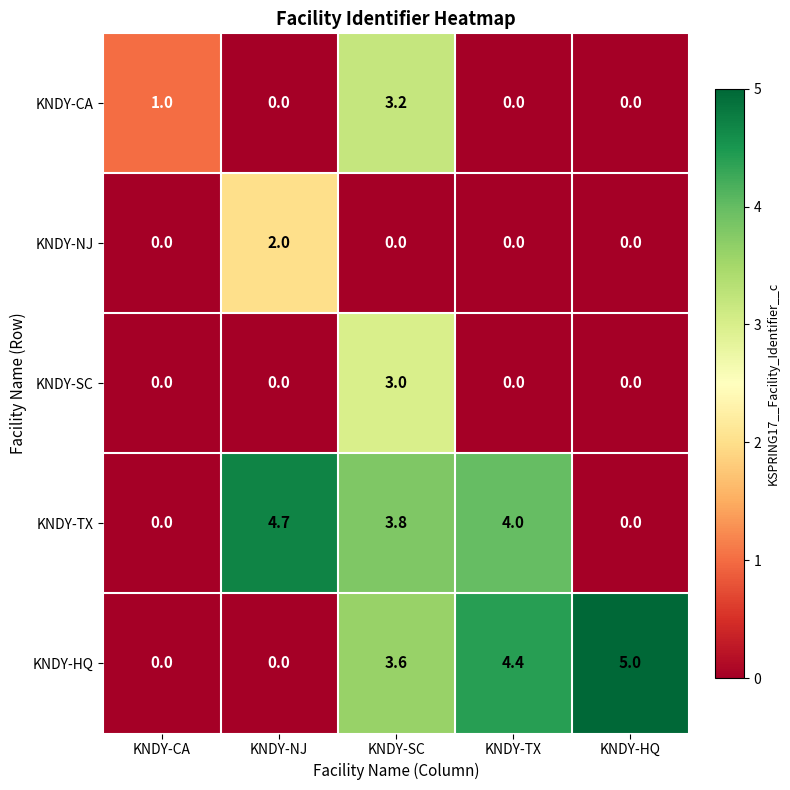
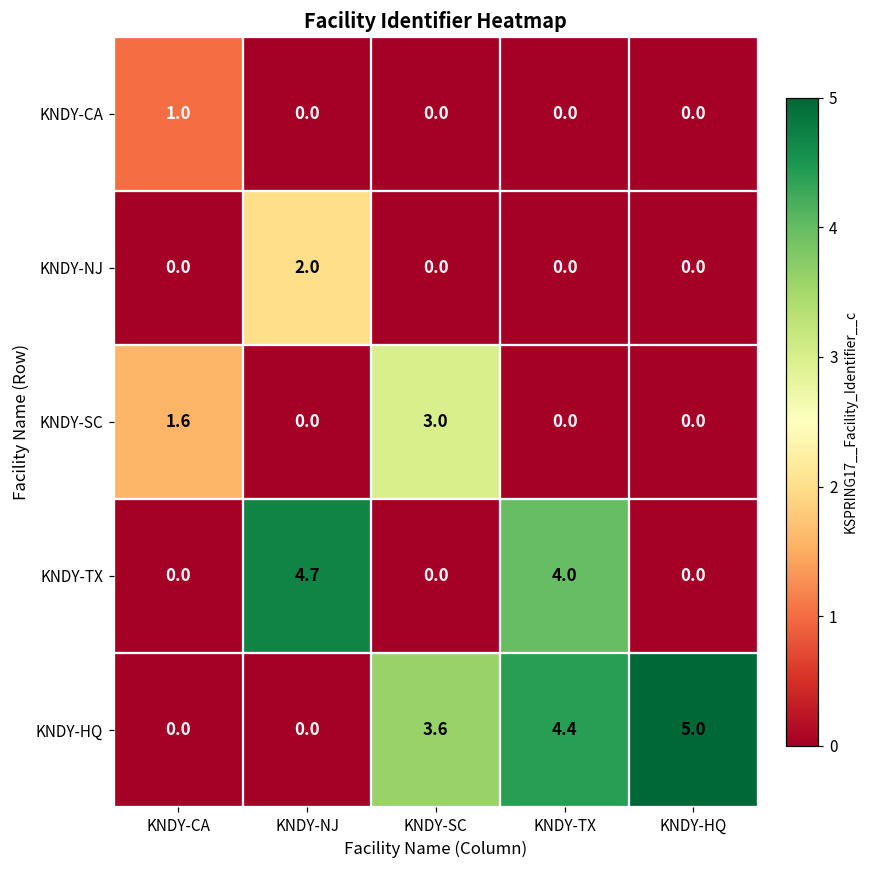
KNDY-CA, KNDY-SC: 3.2 -> 0.0
KNDY-SC, KNDY-CA: 0.0 -> 1.6
KNDY-TX, KNDY-SC: 3.8 -> 0.0
